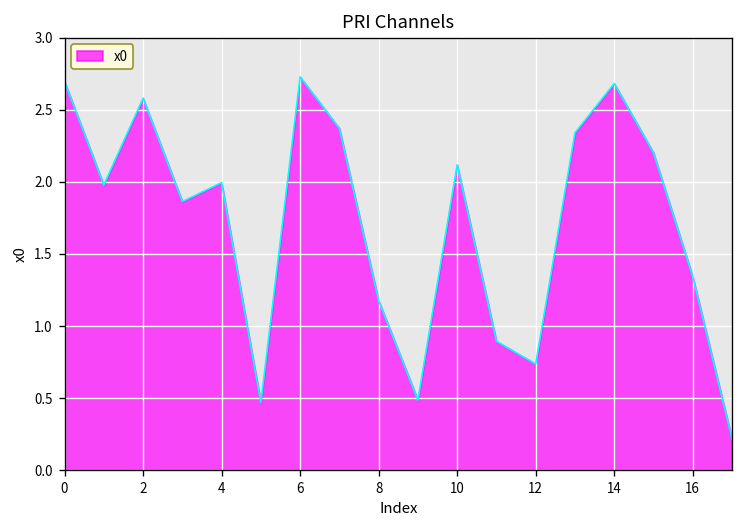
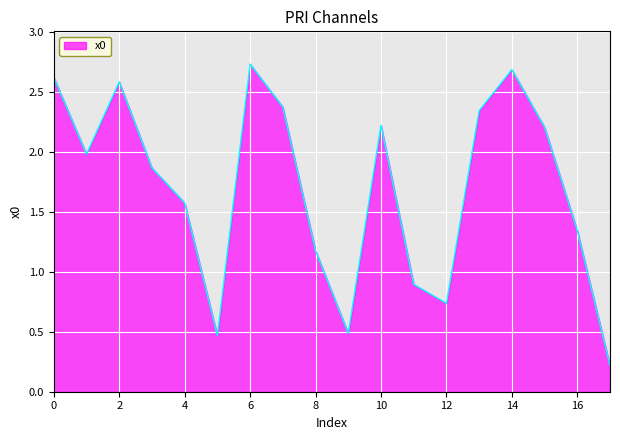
0: 2.70 -> 2.62
4: 2.00 -> 1.57
10: 2.12 -> 2.22
